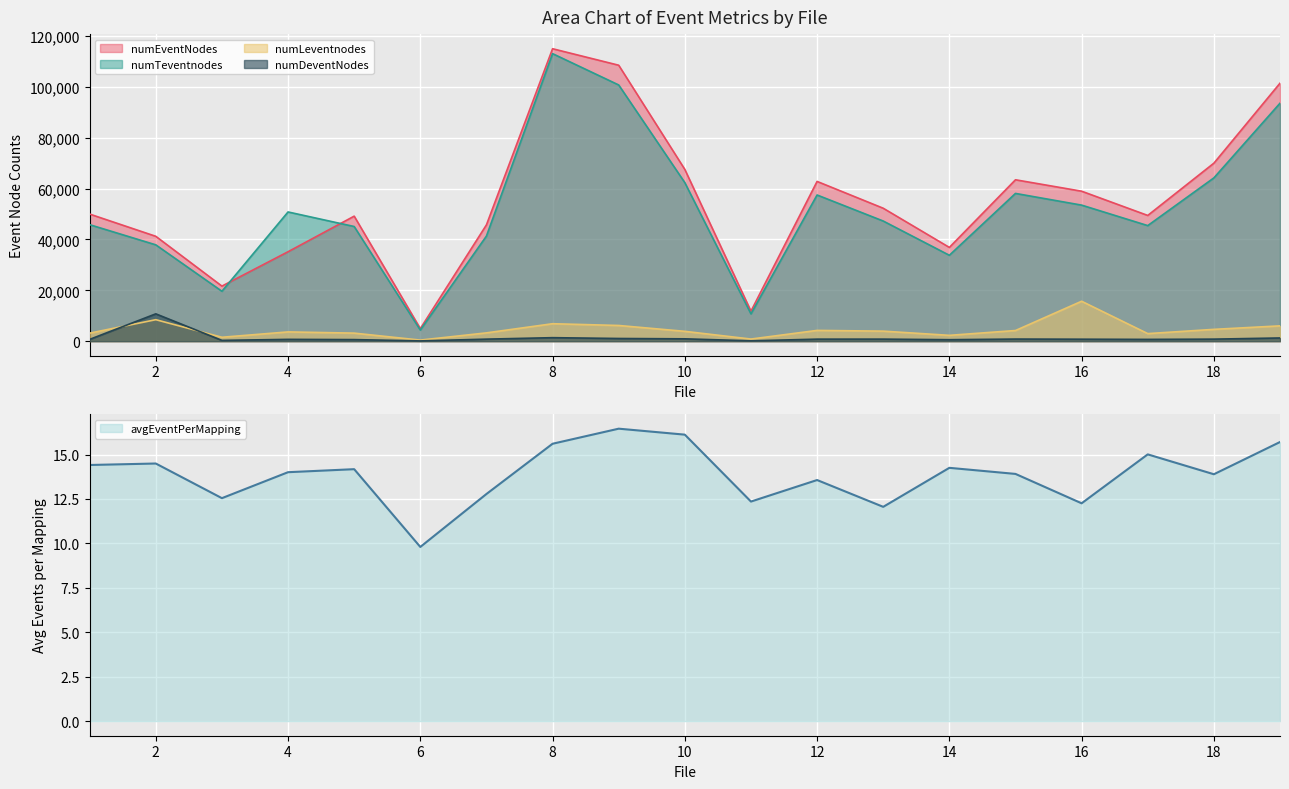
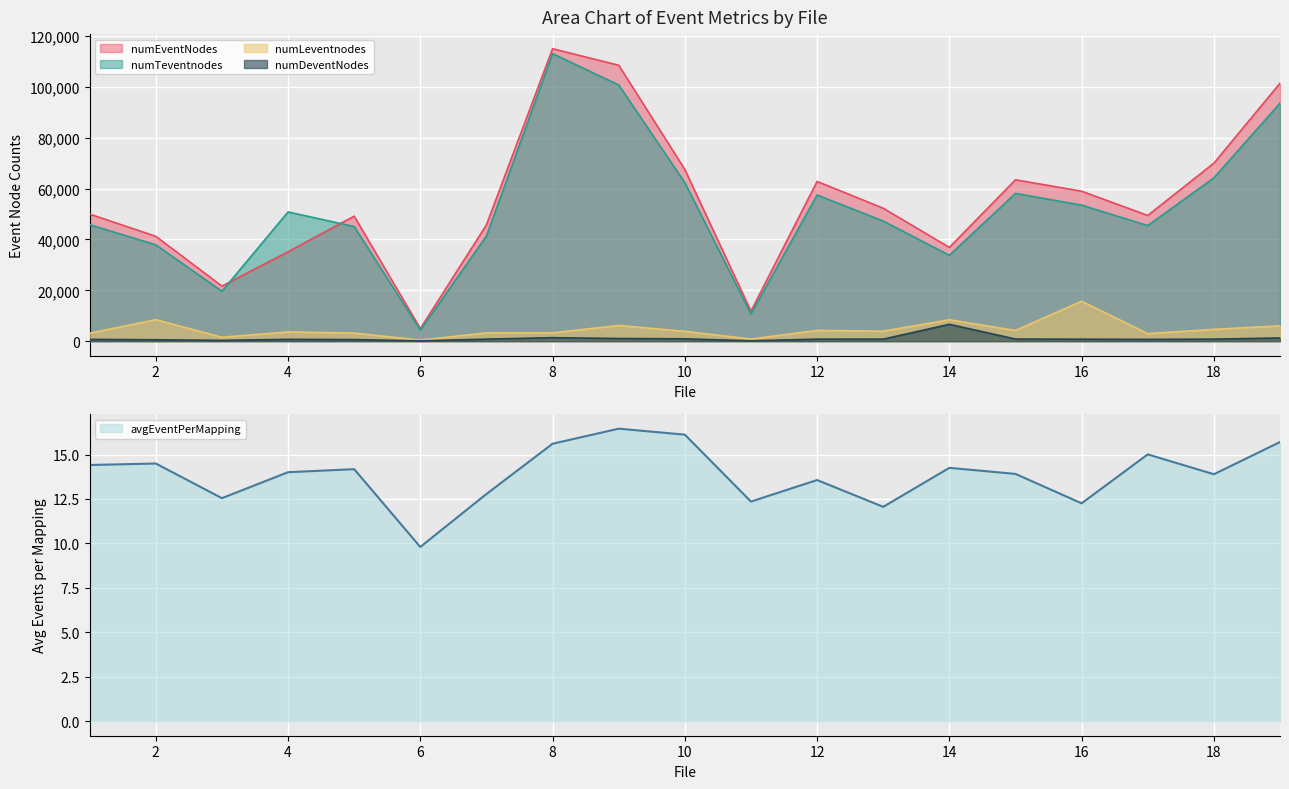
Area Chart of Event Metrics by File, numDeventNodes, 2: 11,000 -> 1,000
Area Chart of Event Metrics by File, numLeventnodes, 8: 7,000 -> 3,000
Area Chart of Event Metrics by File, numLeventnodes, 14: 2,000 -> 8,000
Area Chart of Event Metrics by File, numDeventNodes, 14: 1,000 -> 7,000
